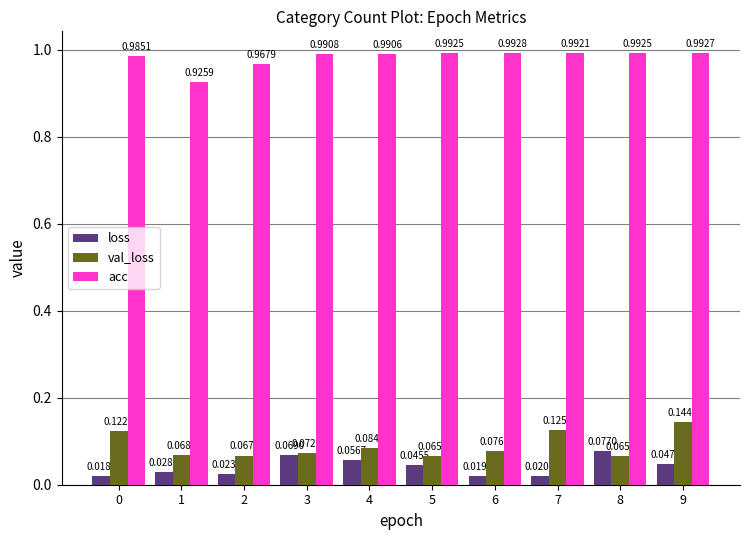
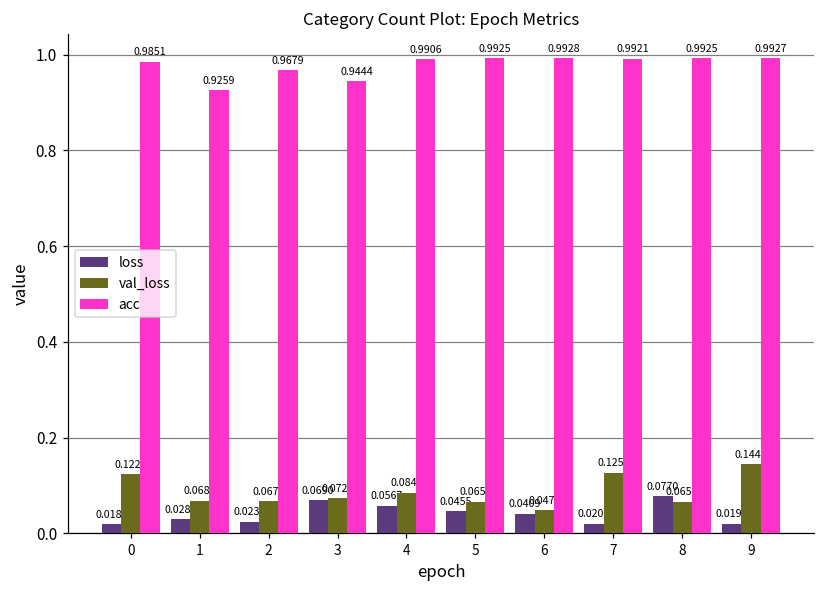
acc, 3: 0.9908 -> 0.9444
loss, 6: 0.0196 -> 0.0409
val_loss, 6: 0.0764 -> 0.0477
loss, 9: 0.0477 -> 0.0199
